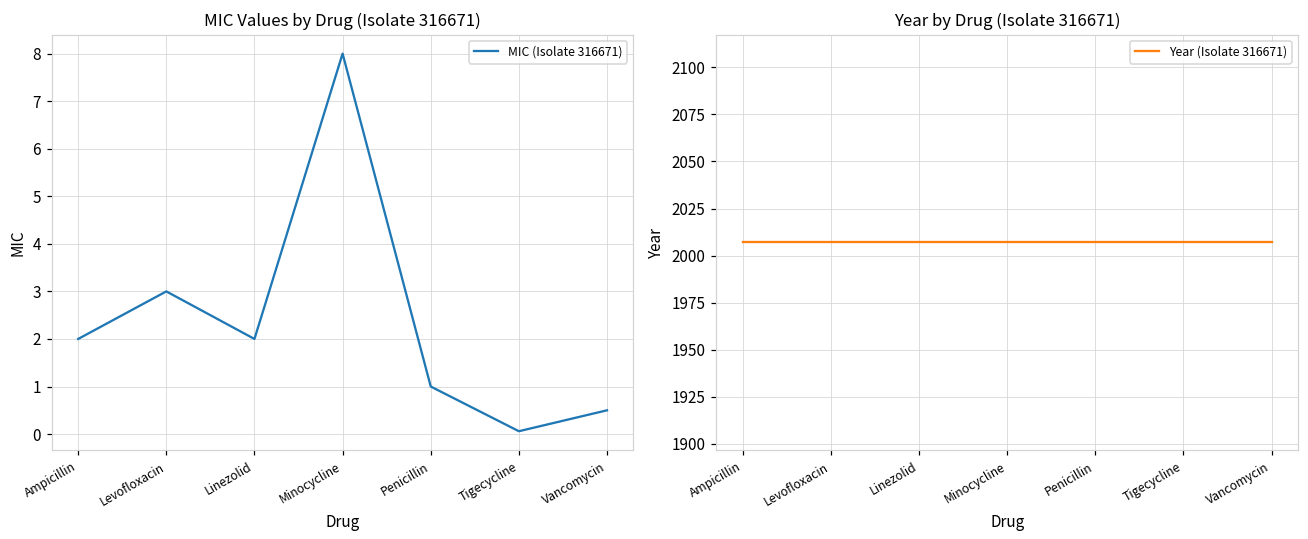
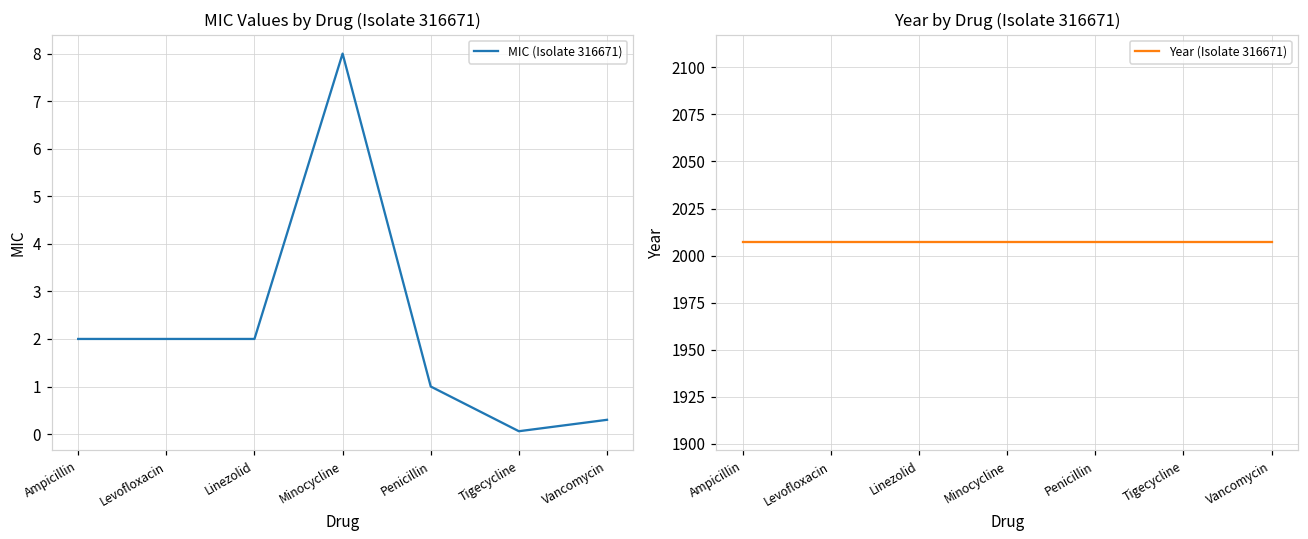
MIC Values by Drug (Isolate 316671), Levofloxacin: 3 -> 2
MIC Values by Drug (Isolate 316671), Vancomycin: 0.5 -> 0.3
